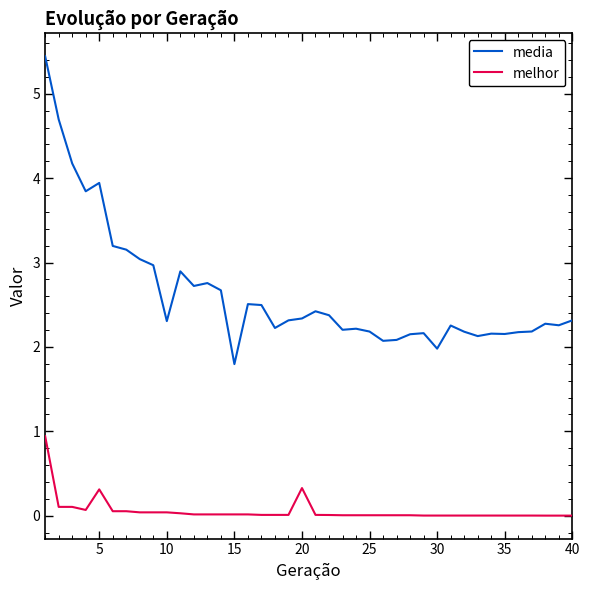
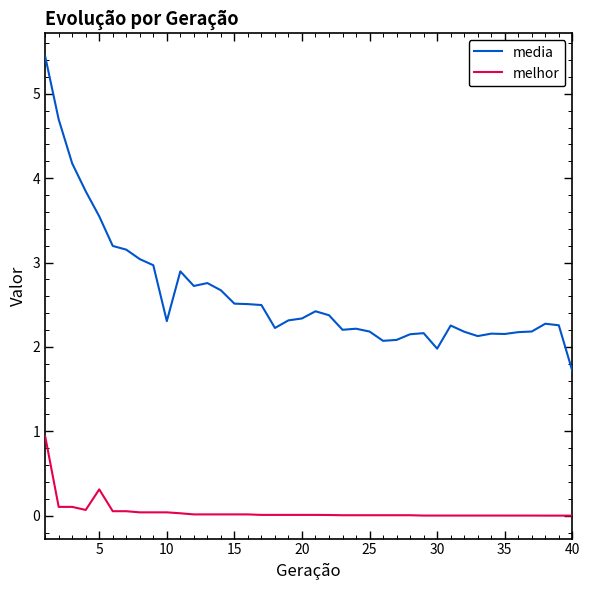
media, 5: 3.9 -> 3.5
media, 15: 1.8 -> 2.5
melhor, 20: 0.3 -> 0.0
media, 40: 2.3 -> 1.7
